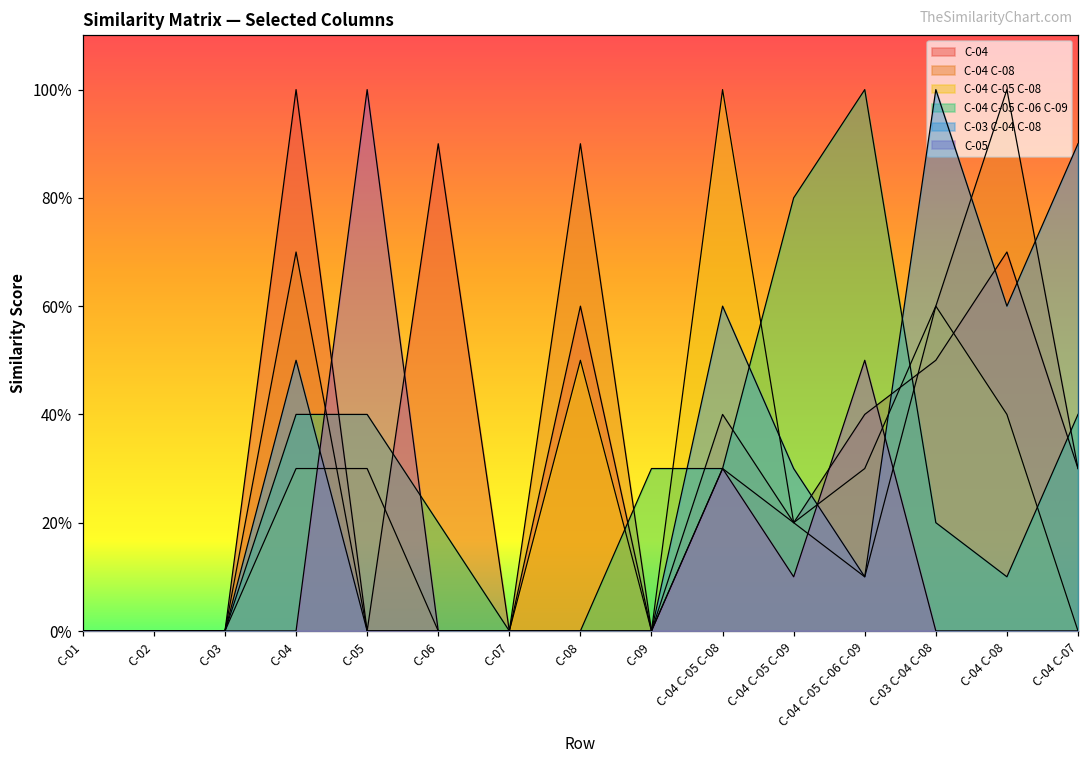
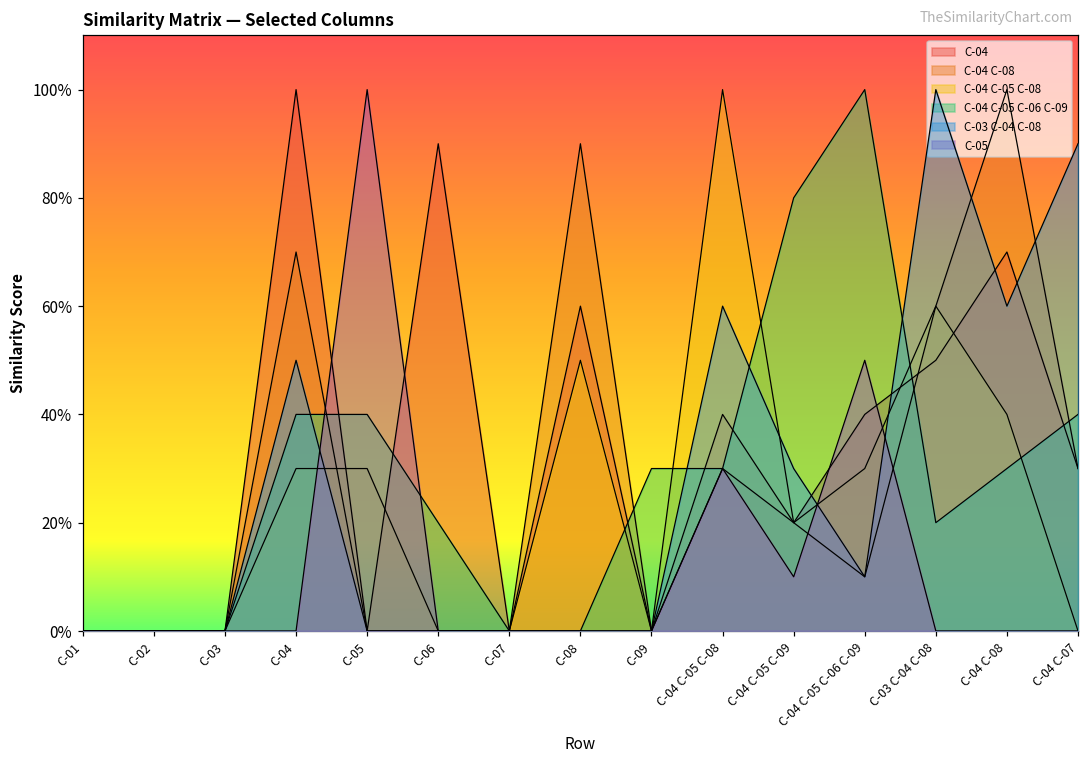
C-04 C-05 C-06 C-09, C-04 C-08: 10% -> 30%
